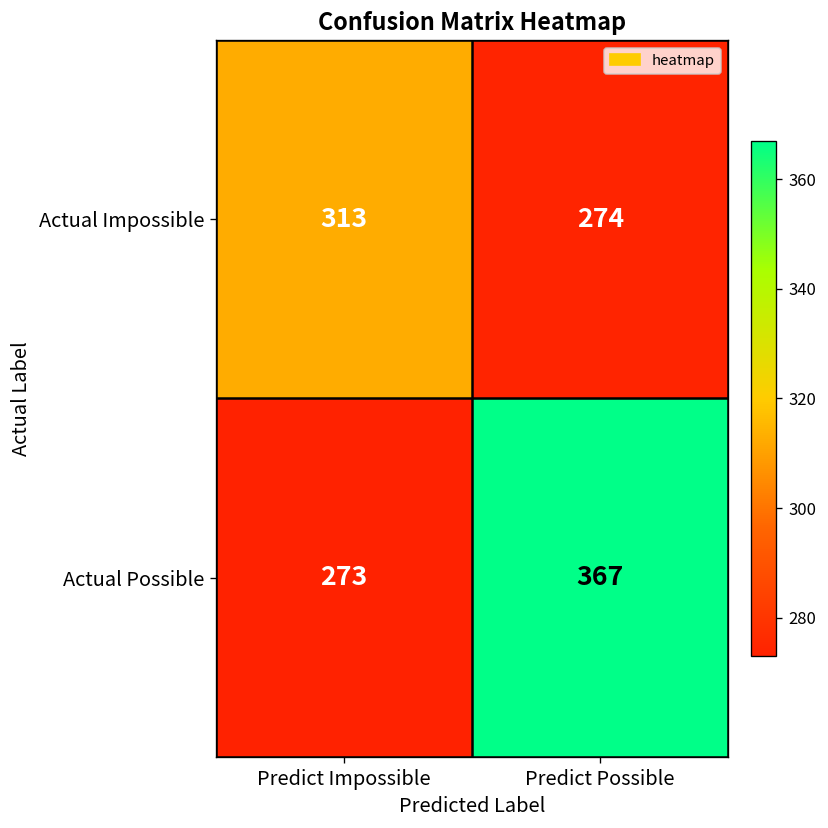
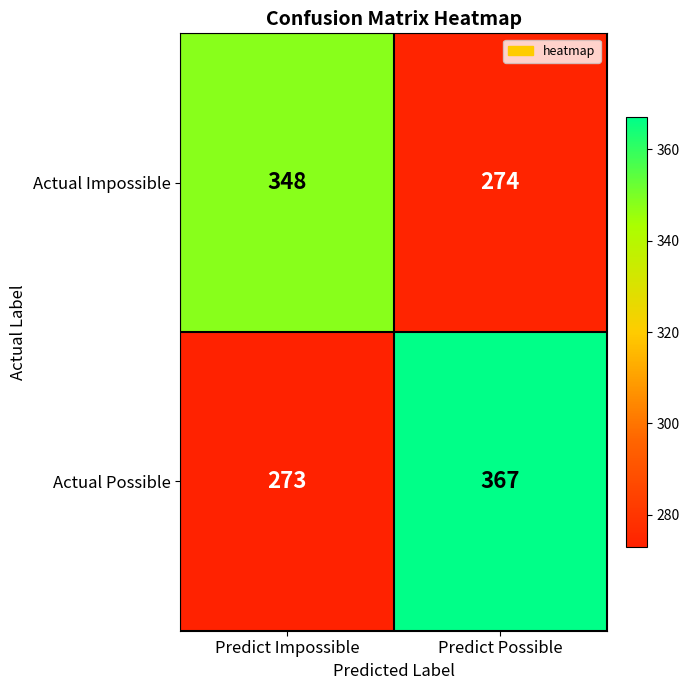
Actual Impossible, Predict Impossible: 313 -> 348
